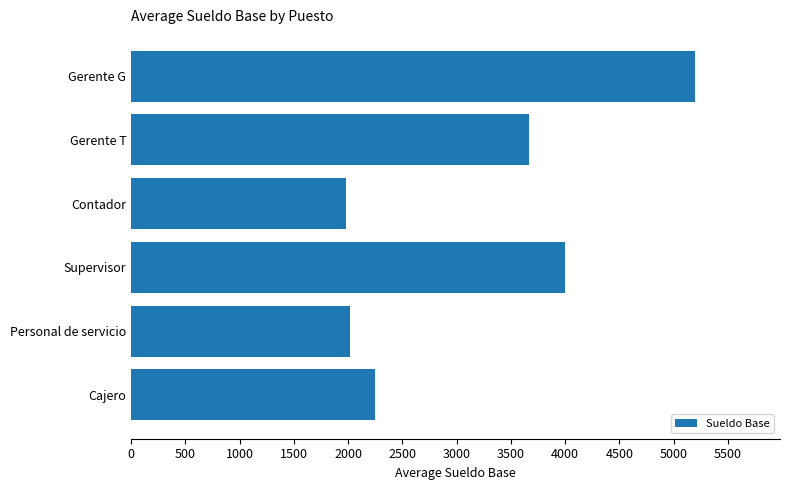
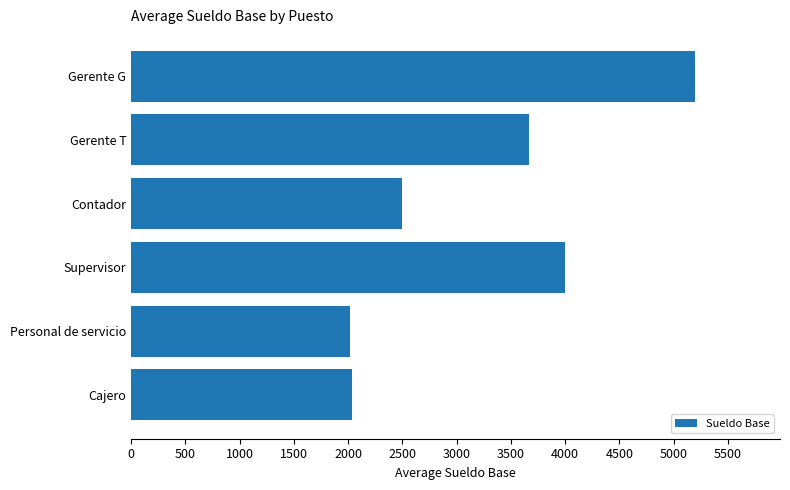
Contador: 1980 -> 2500
Cajero: 2250 -> 2040
